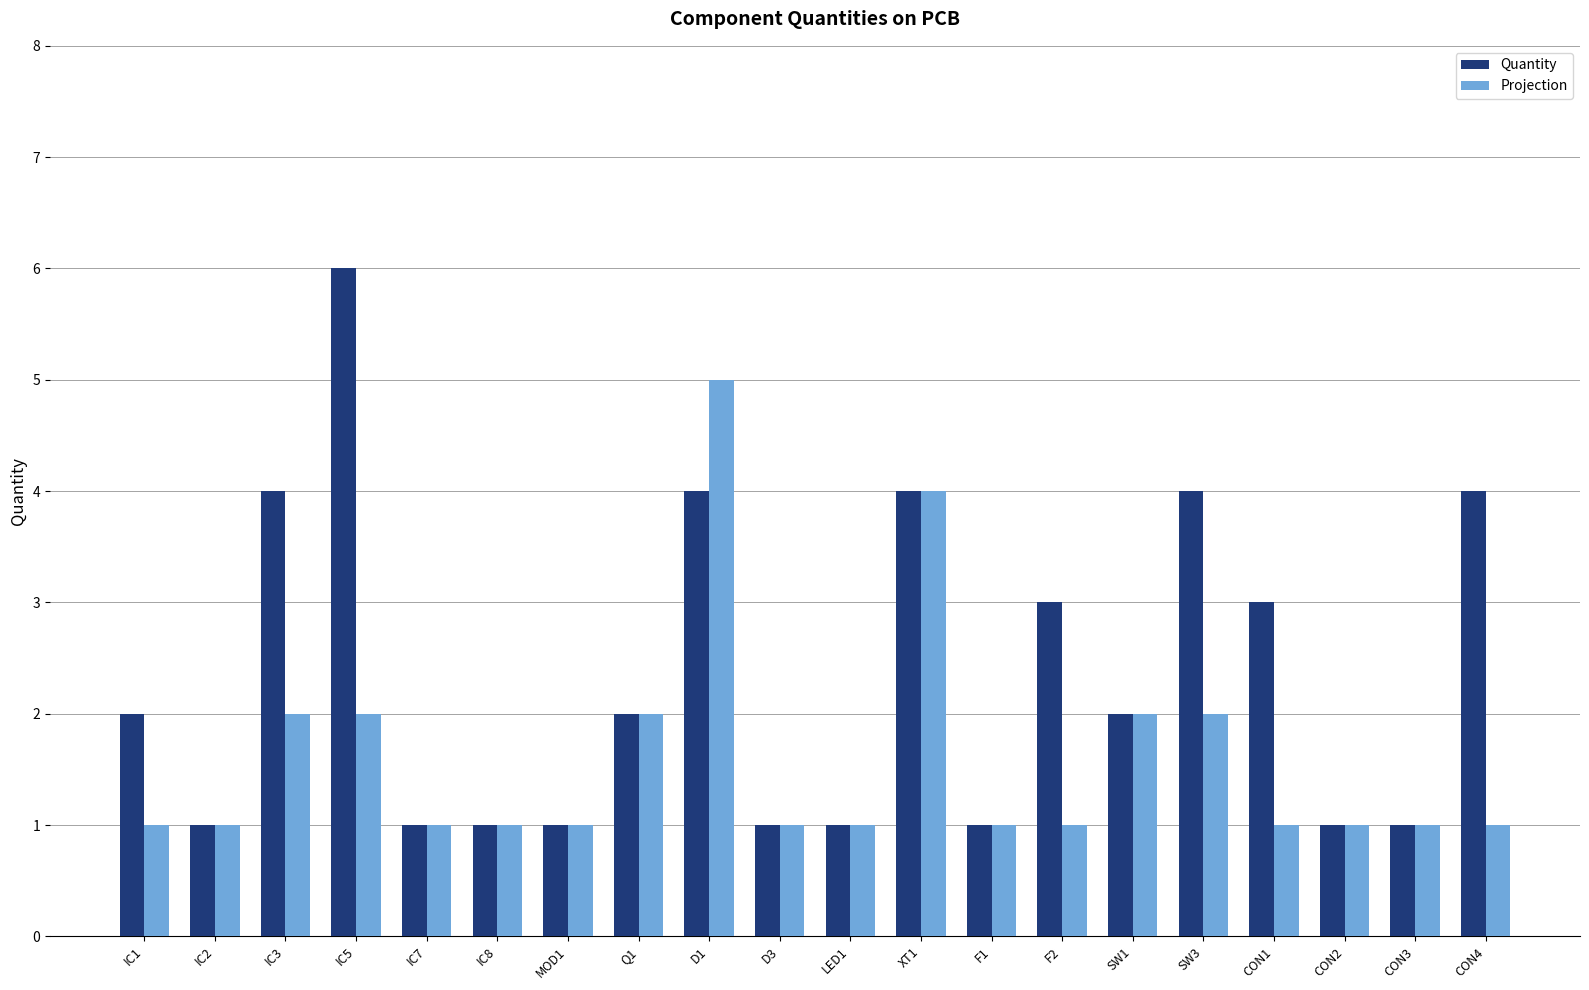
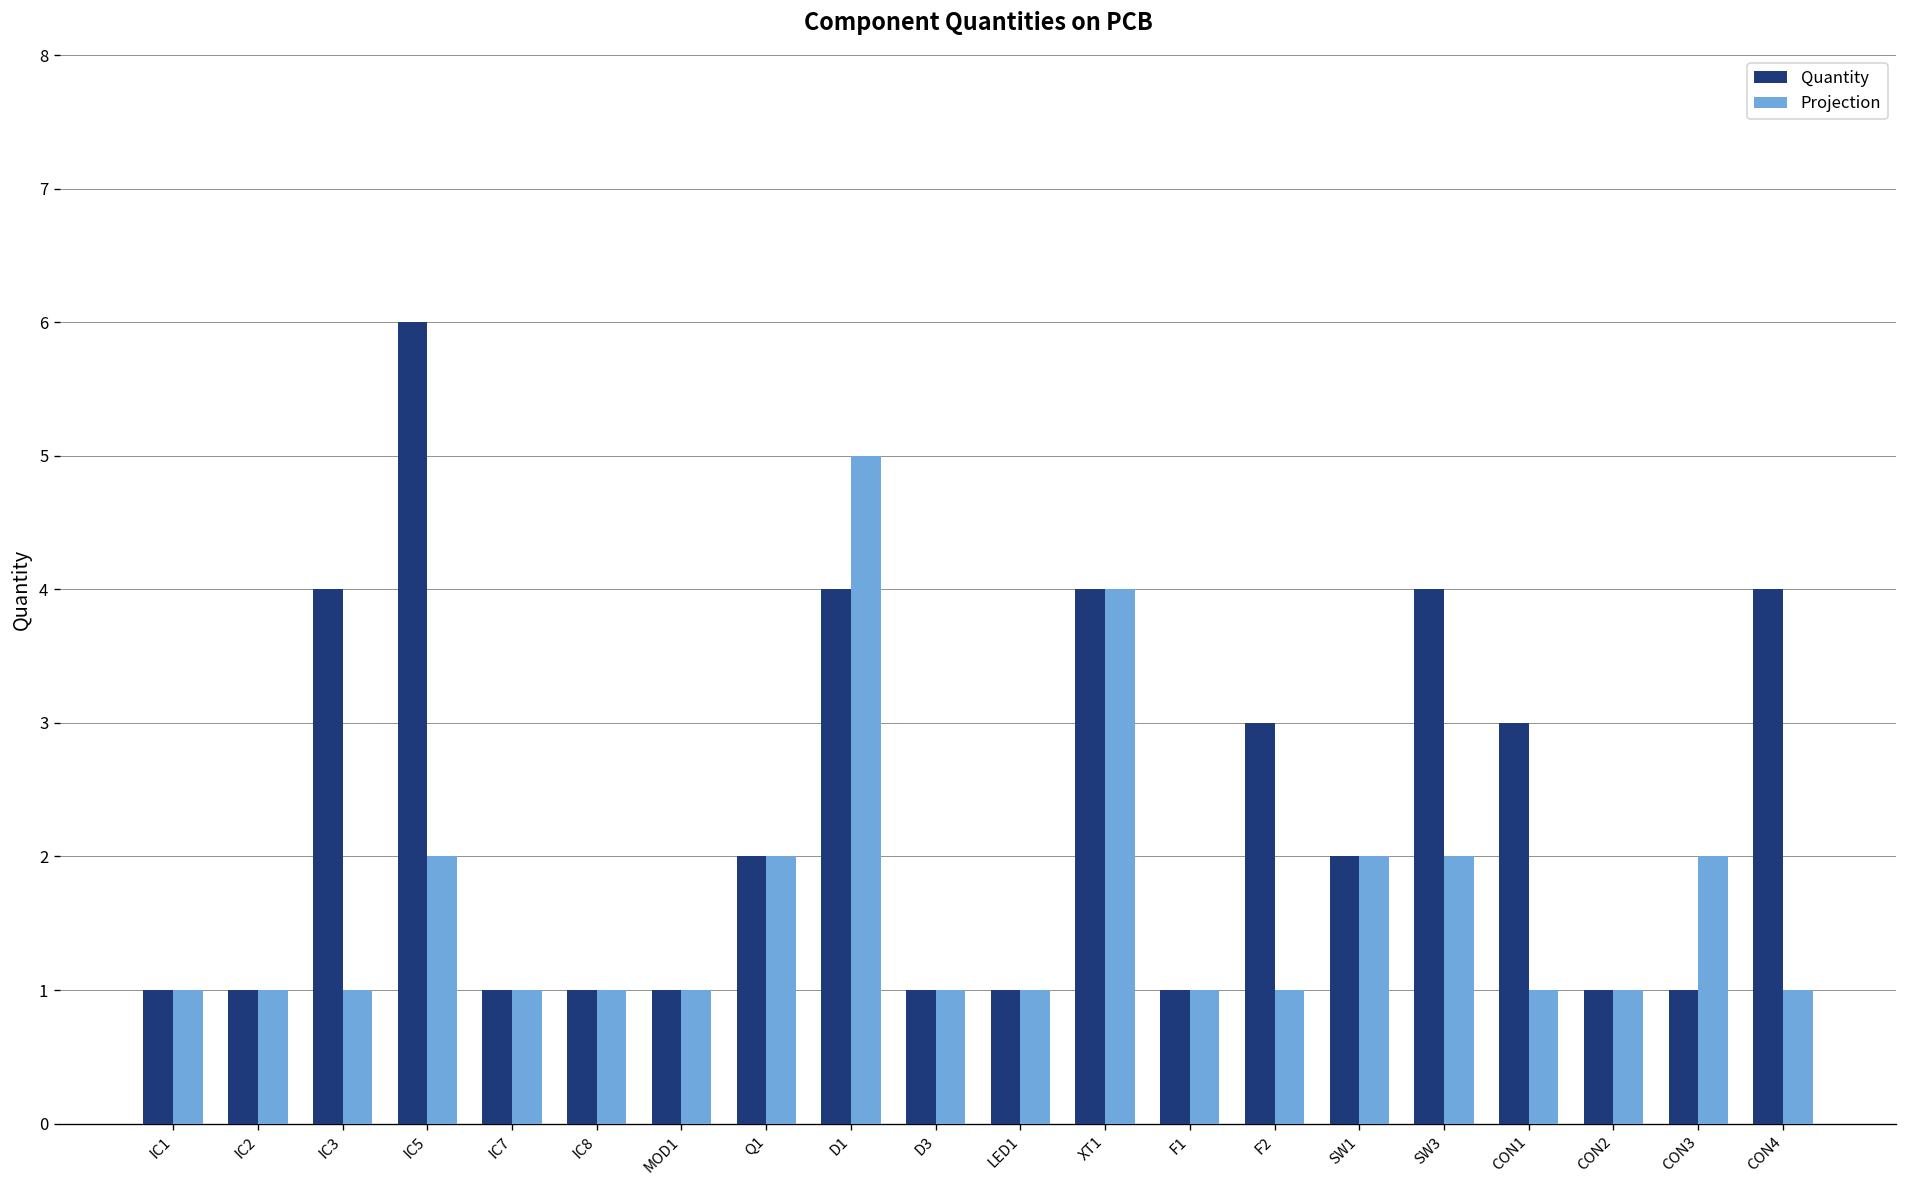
Quantity, IC1: 2 -> 1
Projection, IC3: 2 -> 1
Projection, CON3: 1 -> 2
